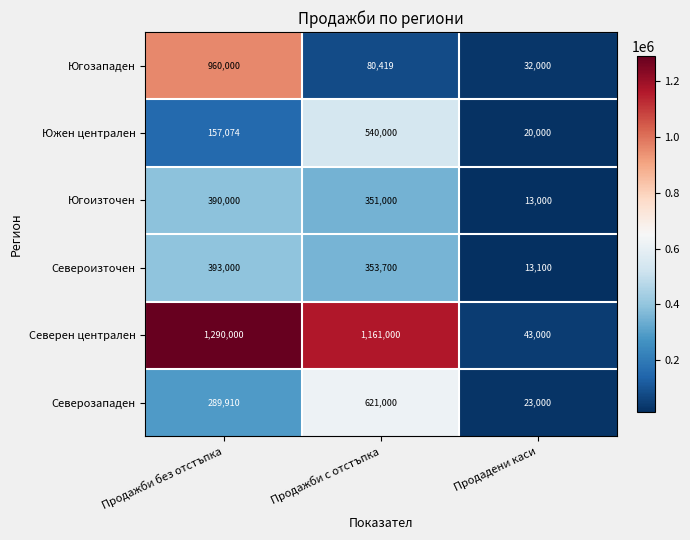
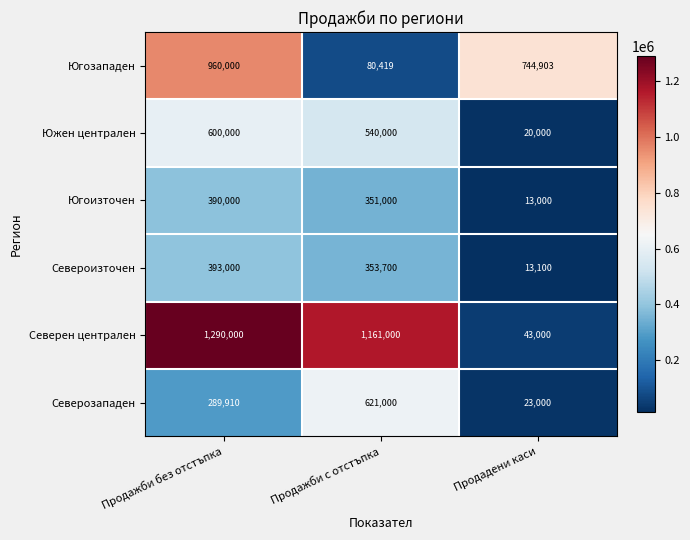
Югозападен, Продадени каси: 32,000 -> 744,903
Южен централен, Продажби без отстъпка: 157,074 -> 600,000
